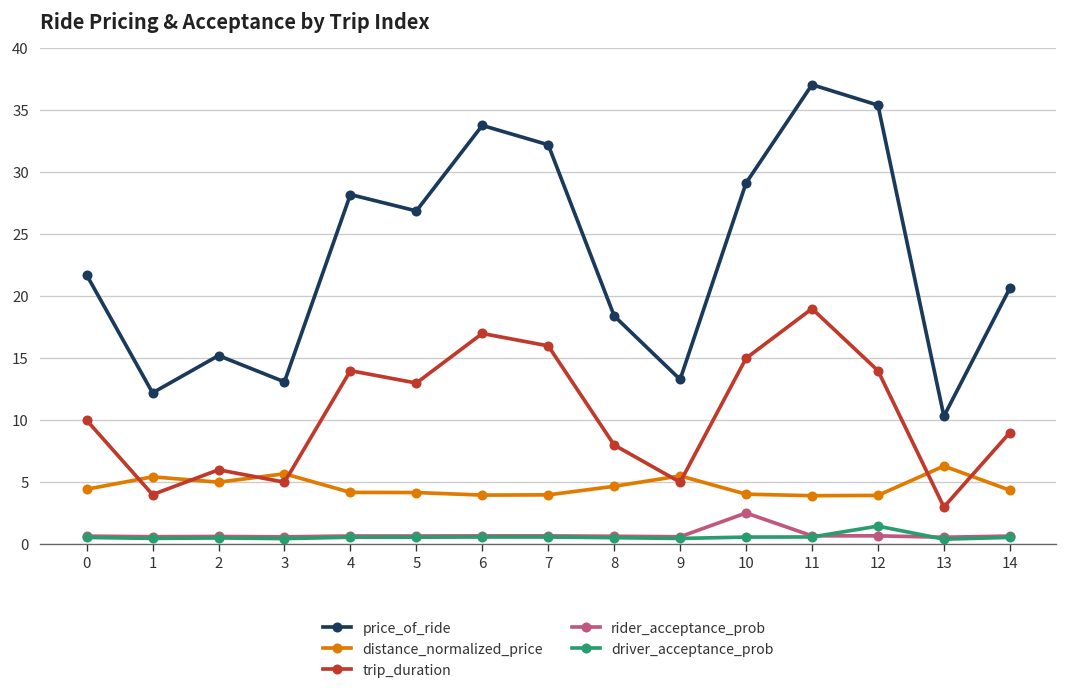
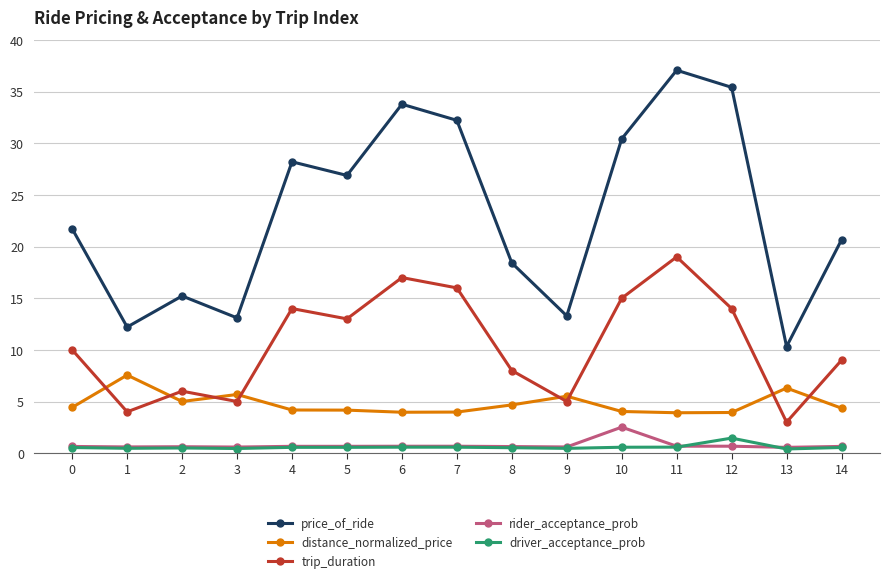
distance_normalized_price, 1: 5.4 -> 7.6
price_of_ride, 10: 29.1 -> 30.4
